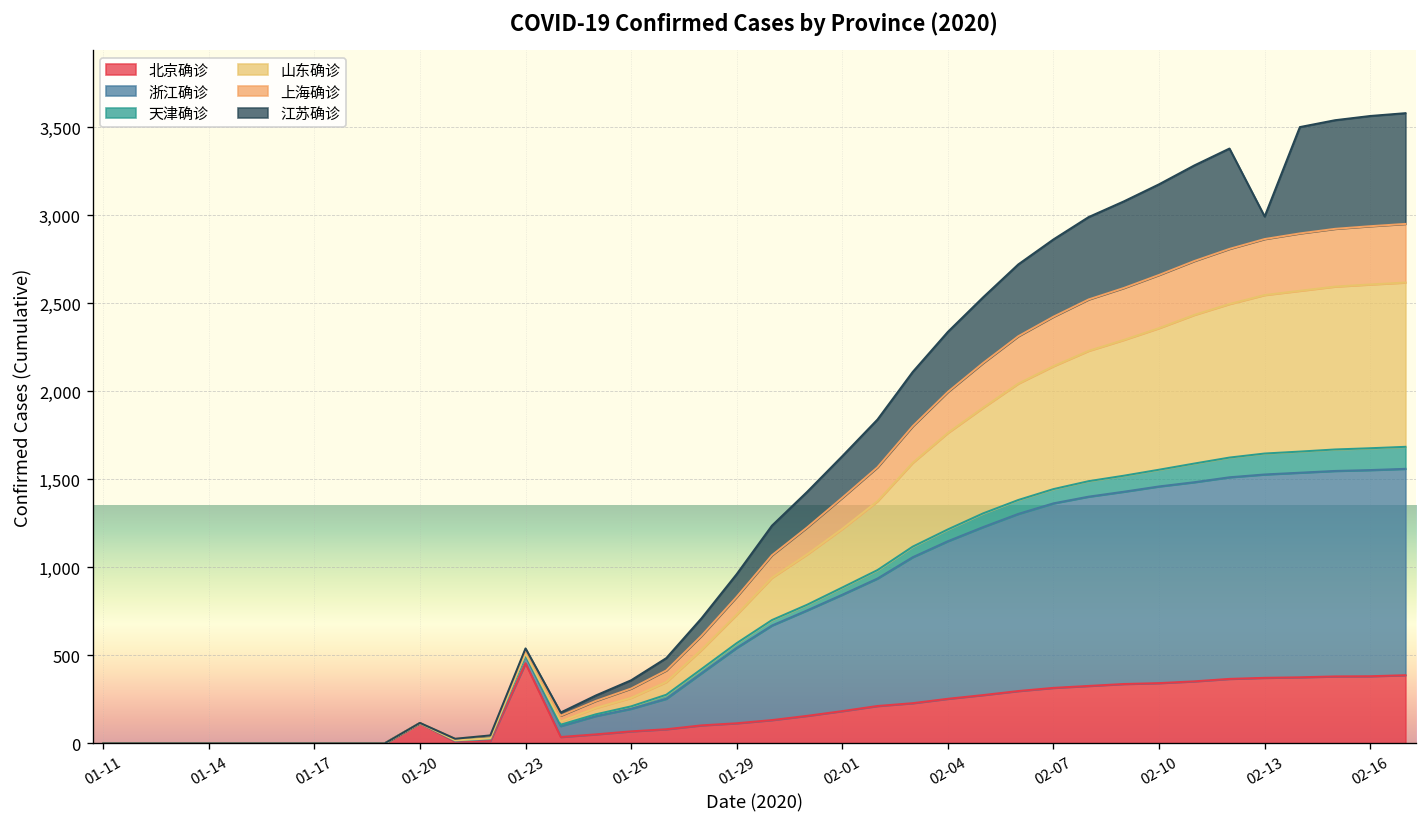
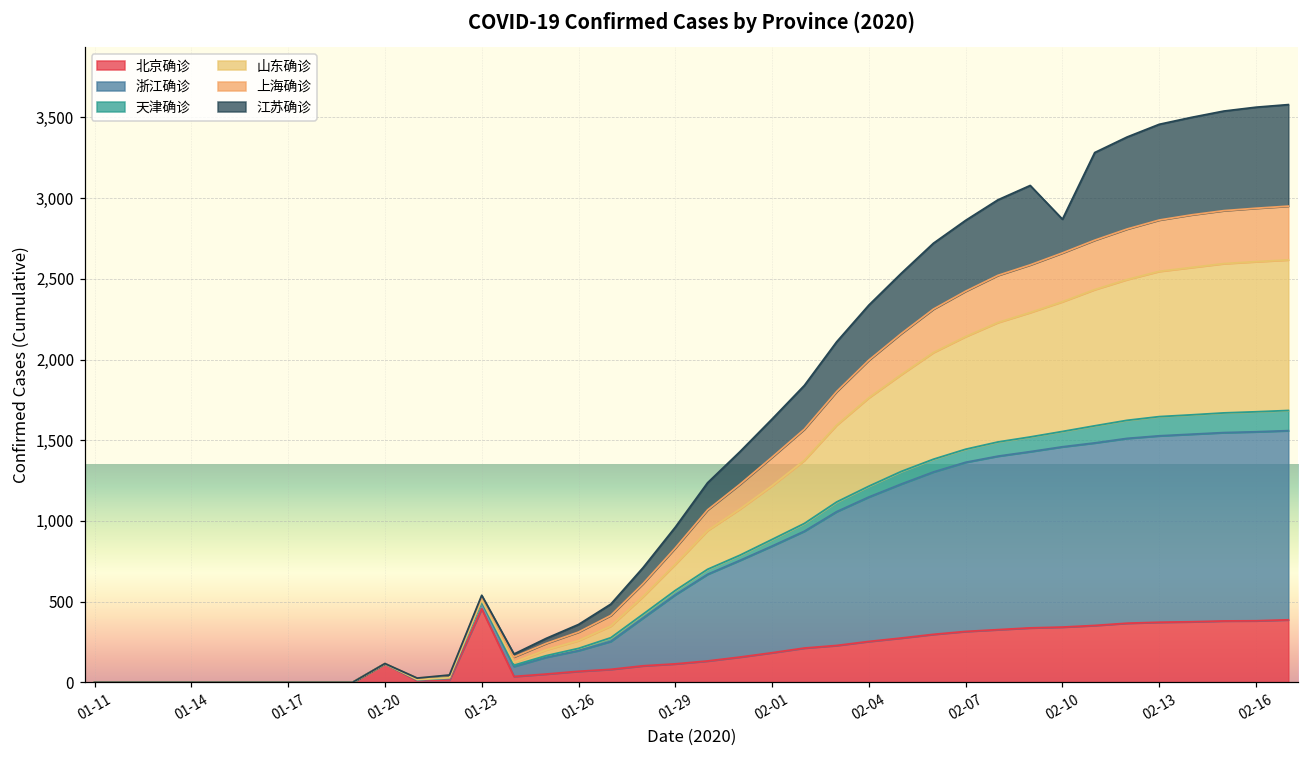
江苏确诊, 02-10: 520 -> 210
江苏确诊, 02-13: 130 -> 590
